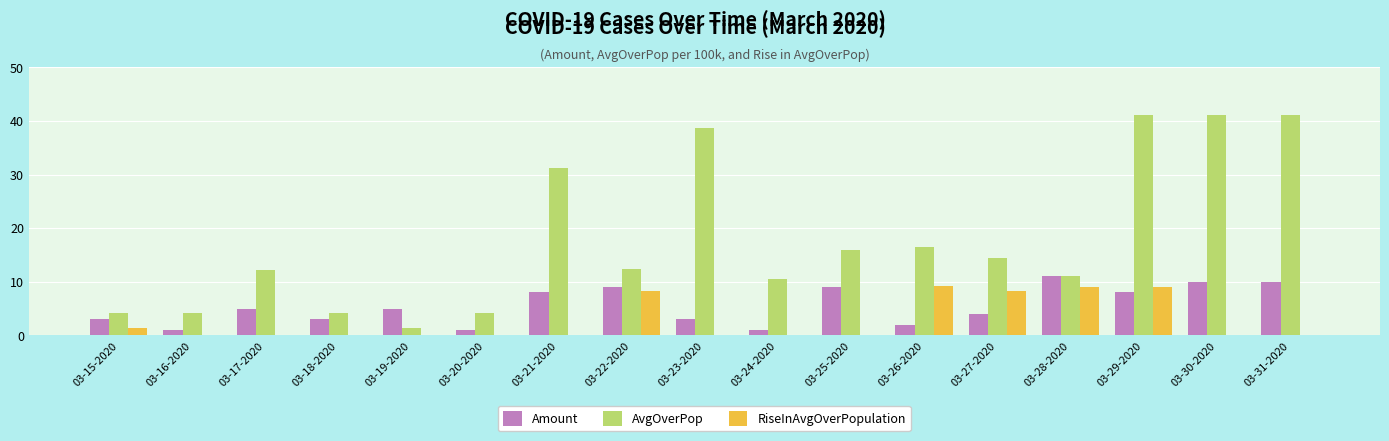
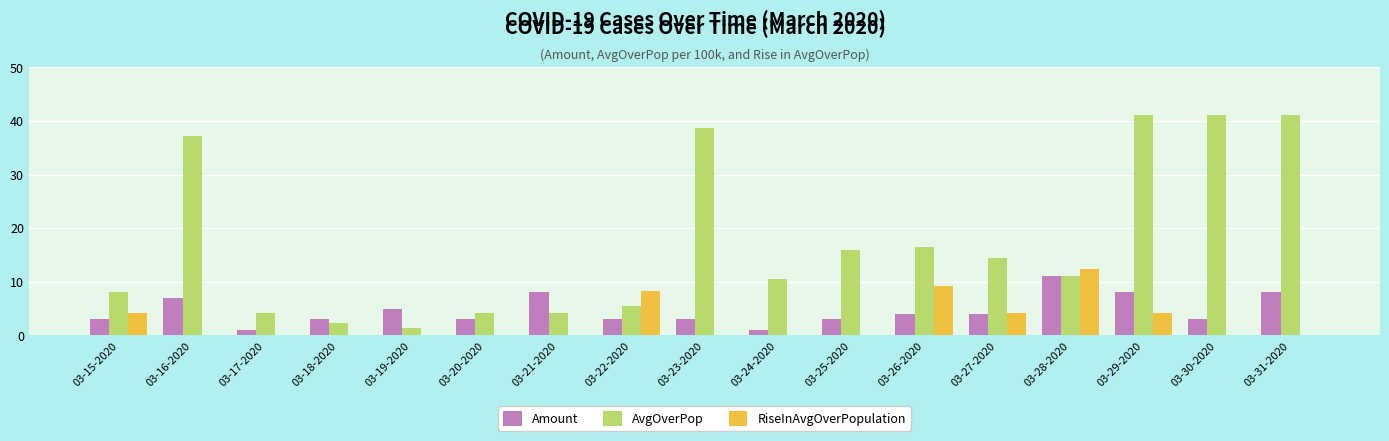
AvgOverPop, 03-15-2020: 4 -> 8
RiseInAvgOverPopulation, 03-15-2020: 1 -> 4
Amount, 03-16-2020: 1 -> 7
AvgOverPop, 03-16-2020: 4 -> 37
Amount, 03-17-2020: 5 -> 1
AvgOverPop, 03-17-2020: 12 -> 4
AvgOverPop, 03-18-2020: 4 -> 2
Amount, 03-20-2020: 1 -> 3
AvgOverPop, 03-21-2020: 31 -> 4
Amount, 03-22-2020: 9 -> 3
AvgOverPop, 03-22-2020: 12 -> 5
Amount, 03-25-2020: 9 -> 3
Amount, 03-26-2020: 2 -> 4
RiseInAvgOverPopulation, 03-27-2020: 8 -> 4
RiseInAvgOverPopulation, 03-28-2020: 9 -> 12
RiseInAvgOverPopulation, 03-29-2020: 9 -> 4
Amount, 03-30-2020: 10 -> 3
Amount, 03-31-2020: 10 -> 8
